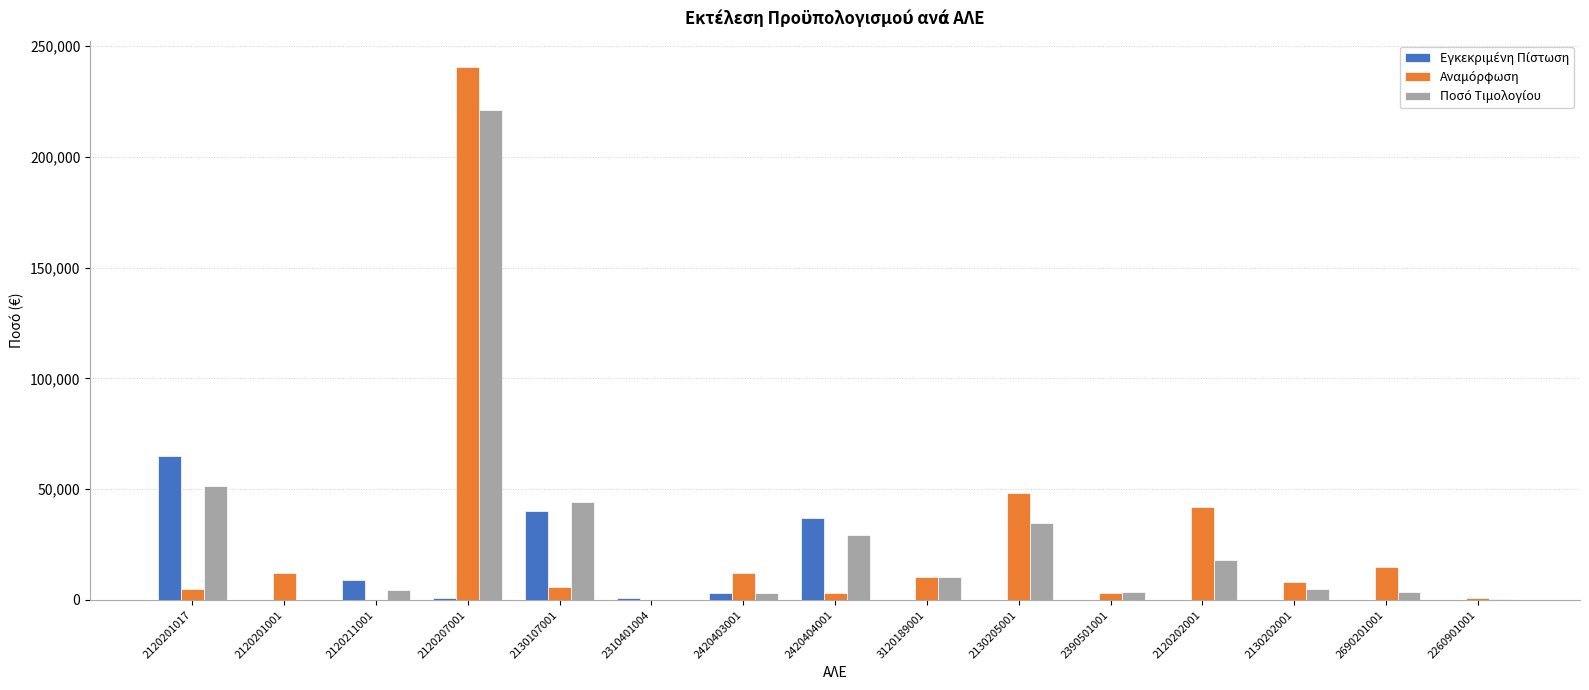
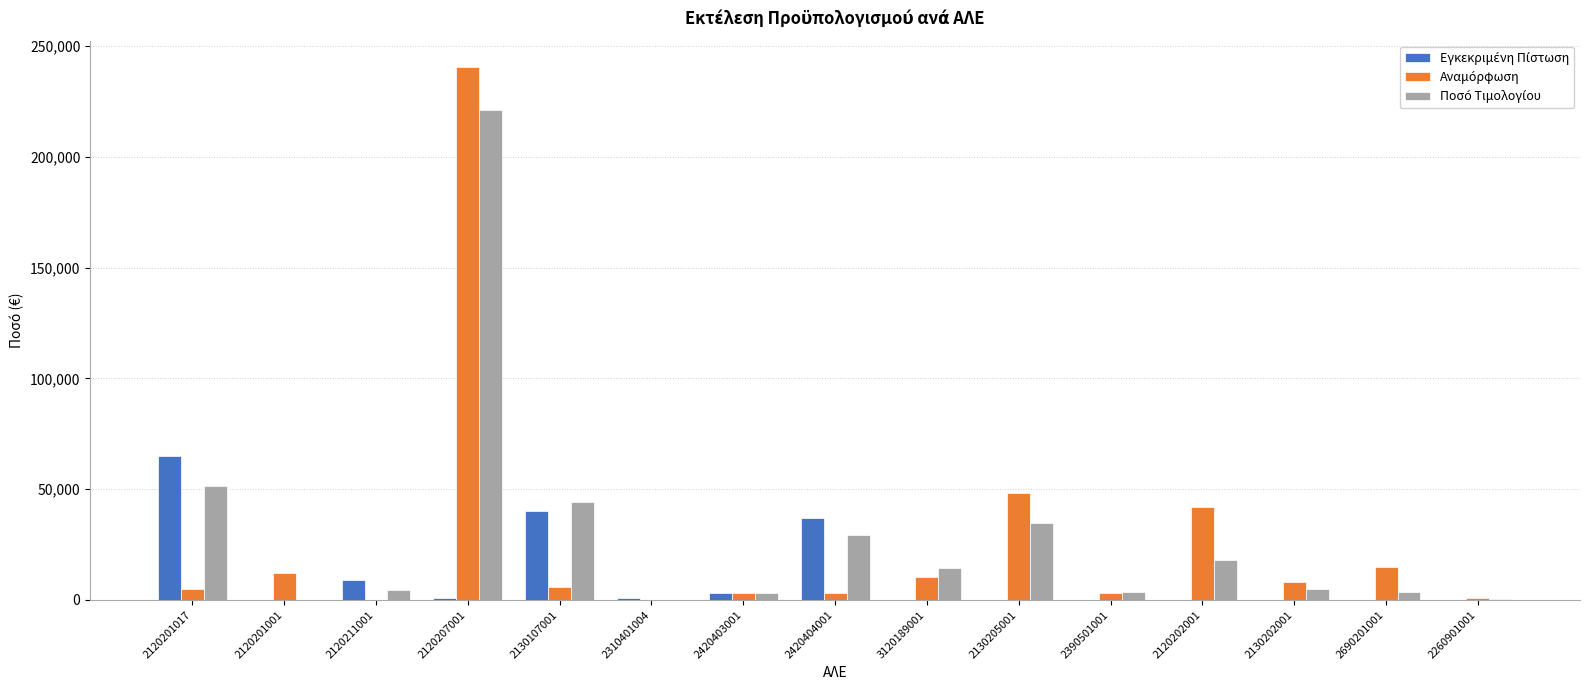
Αναμόρφωση, 2420403001: 12,000 -> 3,000
Ποσό Τιμολογίου, 3120189001: 11,000 -> 14,000
